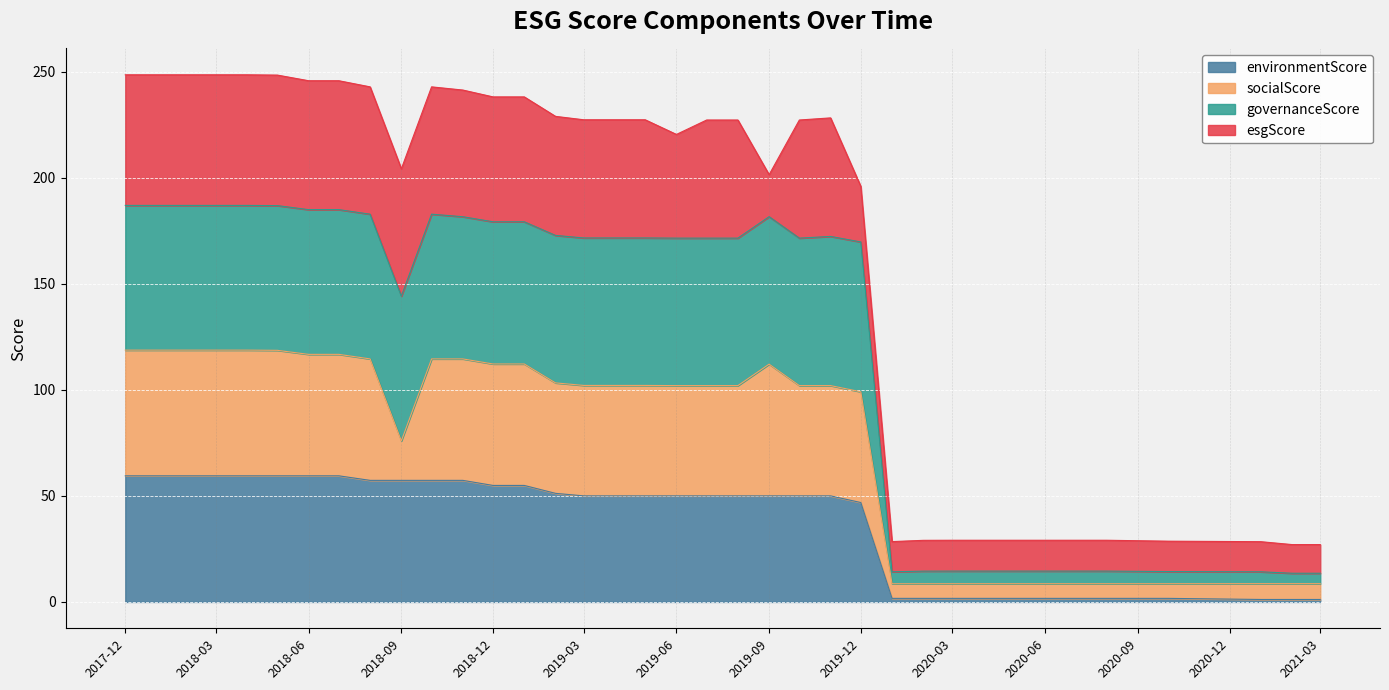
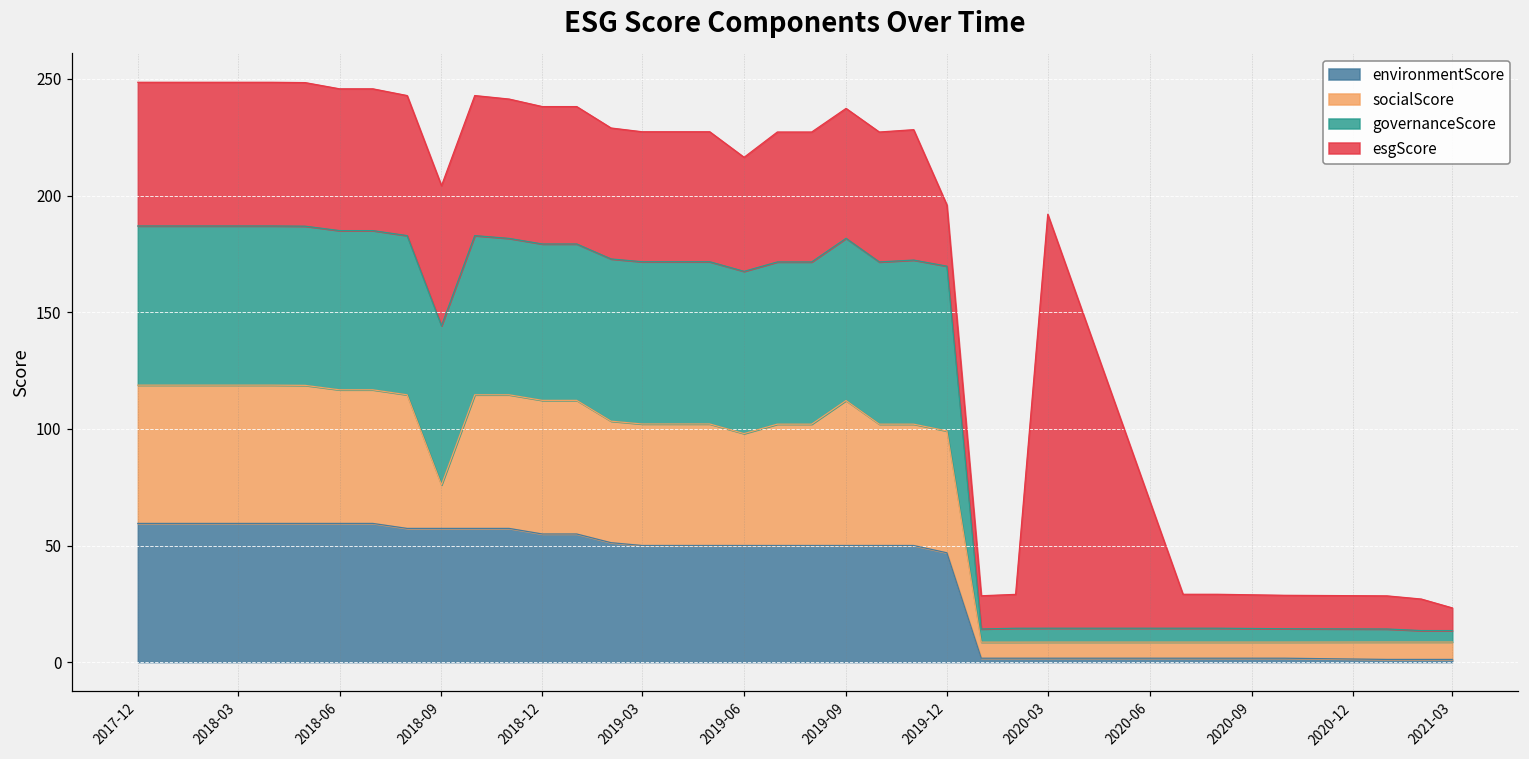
socialScore, 2019-06: 52 -> 48
esgScore, 2019-09: 20 -> 56
esgScore, 2020-03: 15 -> 177
esgScore, 2021-03: 14 -> 10
